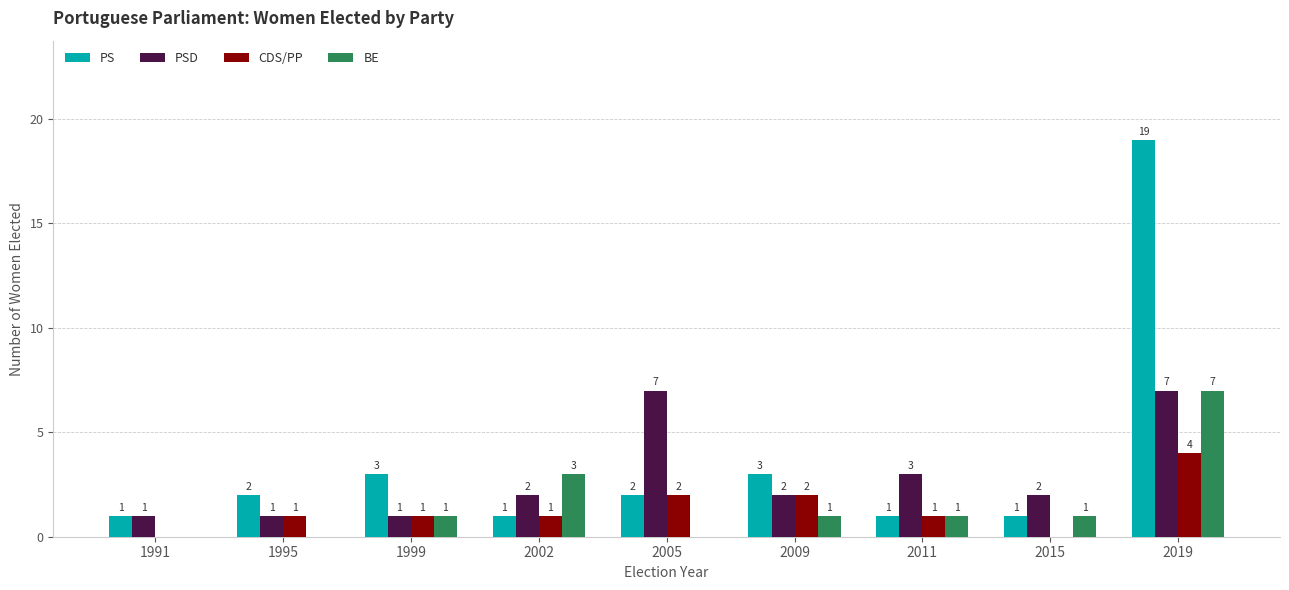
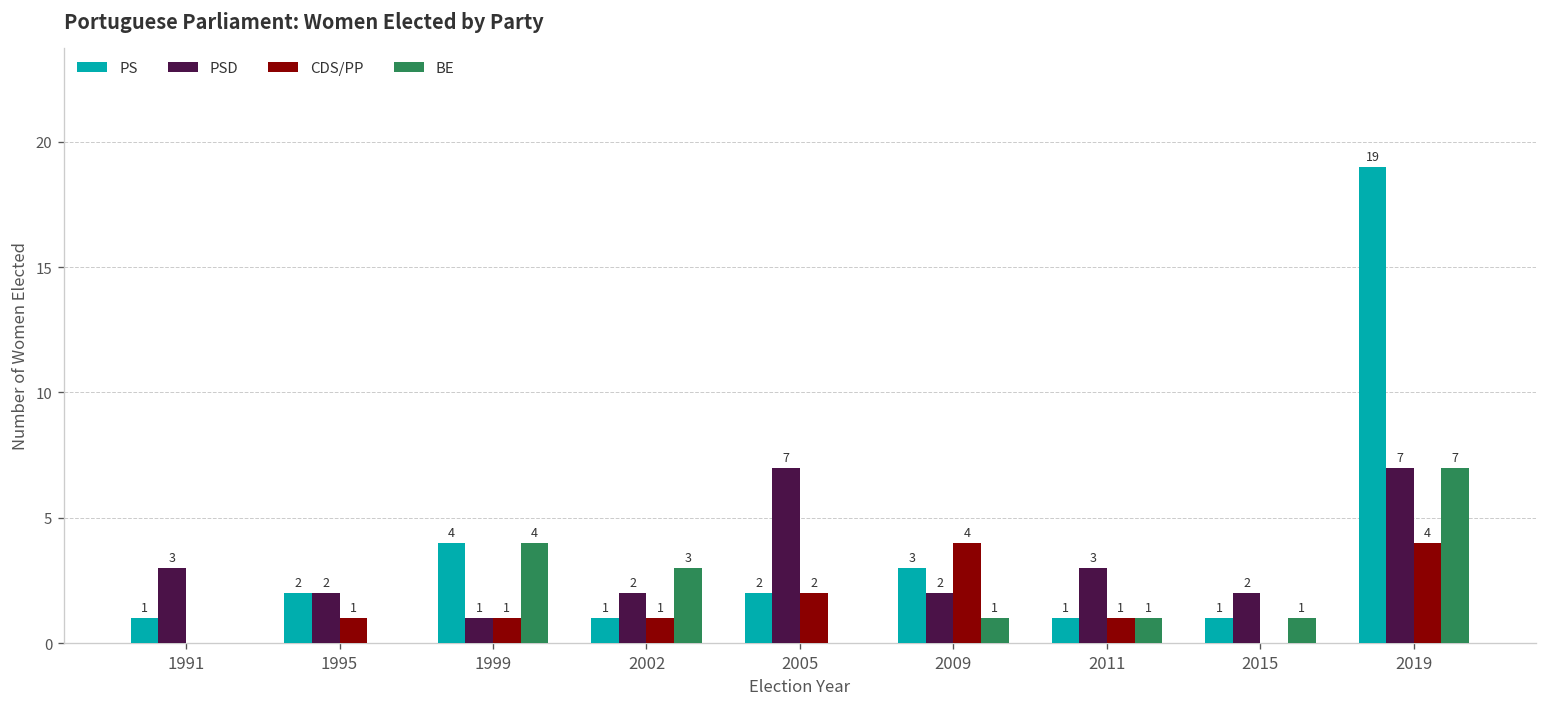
PSD, 1991: 1 -> 3
PSD, 1995: 1 -> 2
PS, 1999: 3 -> 4
BE, 1999: 1 -> 4
CDS/PP, 2009: 2 -> 4
